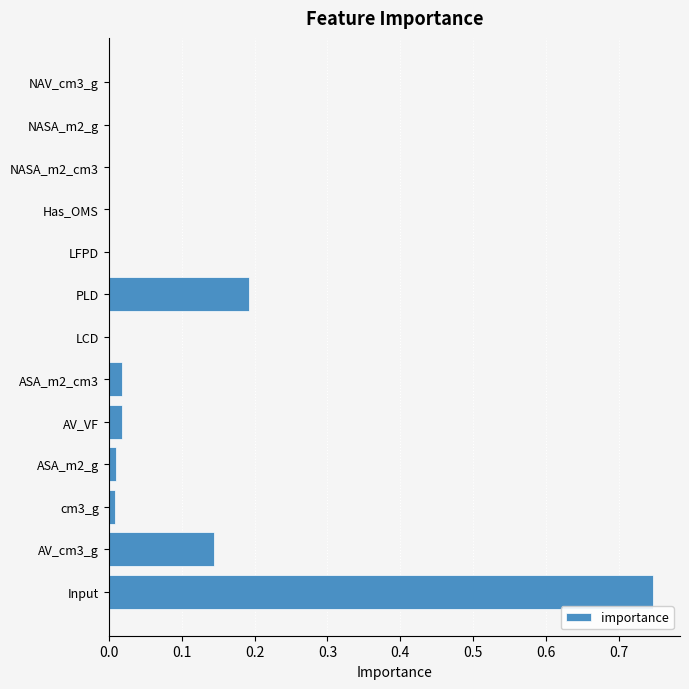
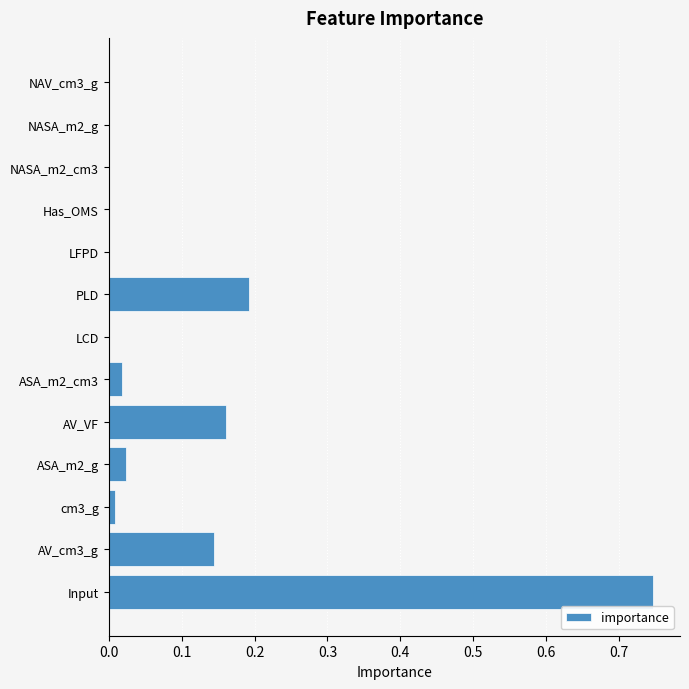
AV_VF: 0.02 -> 0.16
ASA_m2_g: 0.01 -> 0.02
